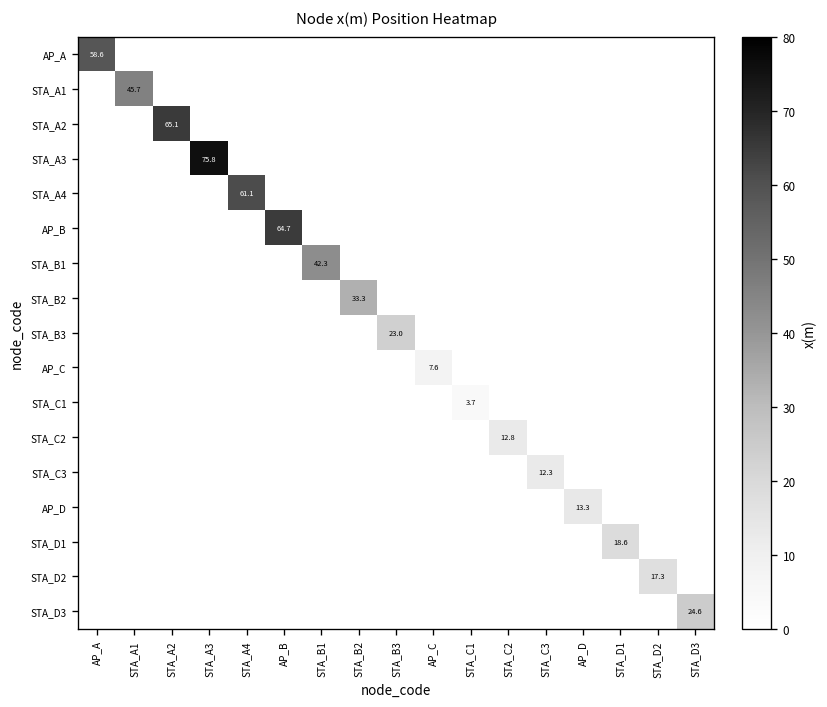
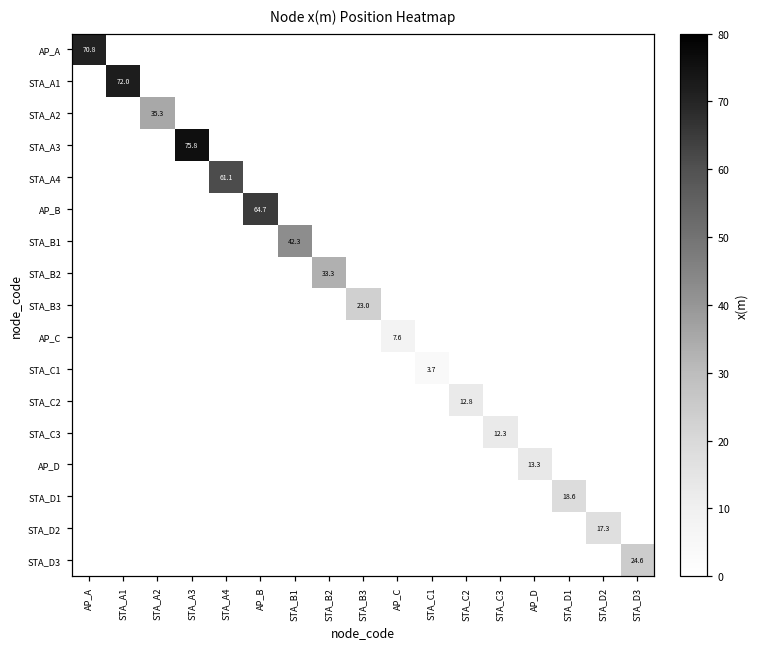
AP_A, AP_A: 58.6 -> 70.8
STA_A1, STA_A1: 45.7 -> 72.0
STA_A2, STA_A2: 65.1 -> 35.3
